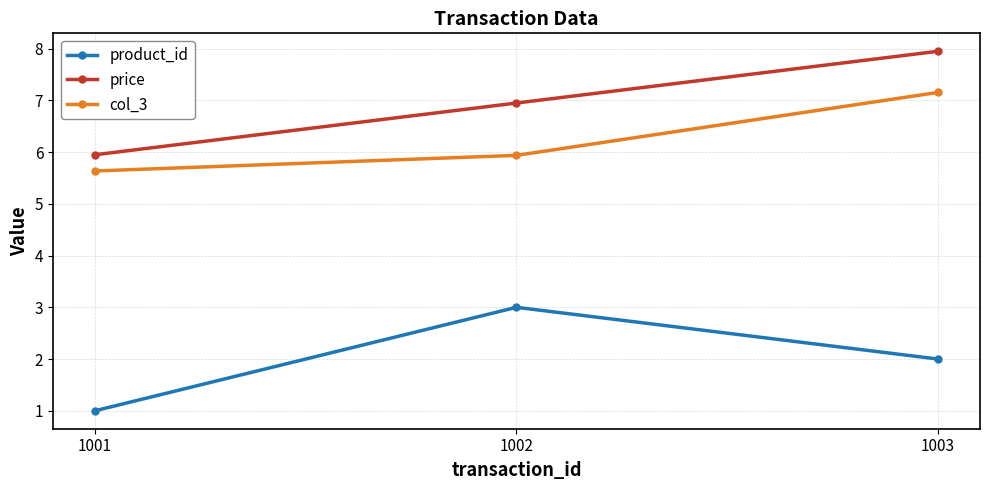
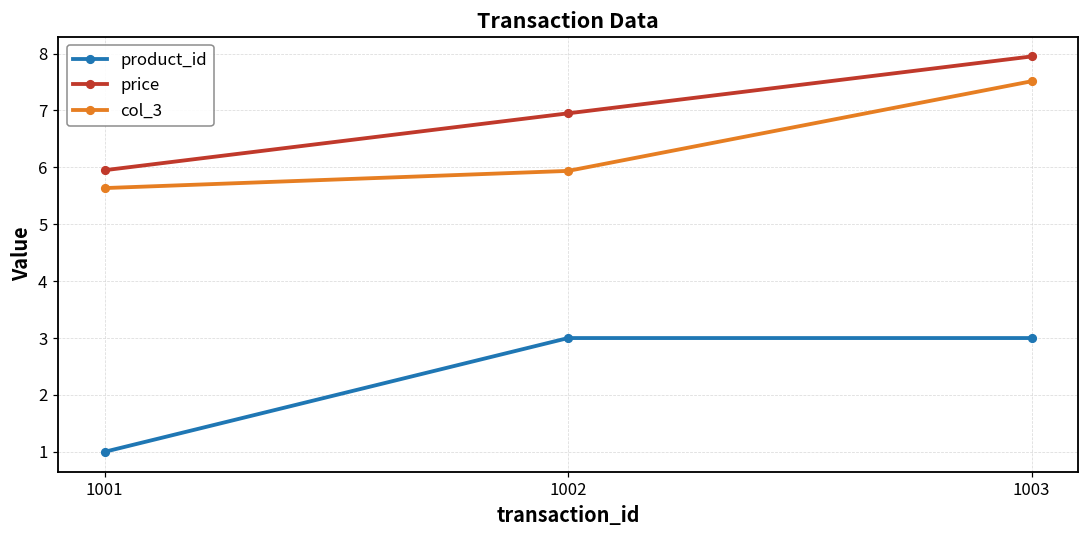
product_id, 1003: 2 -> 3
col_3, 1003: 7.2 -> 7.5
